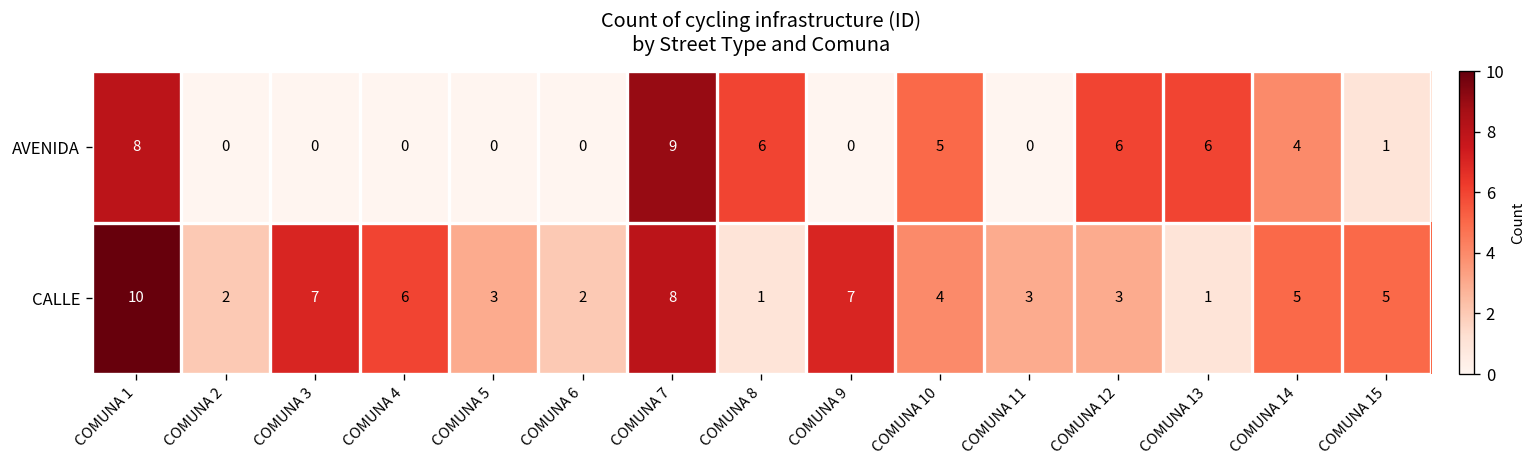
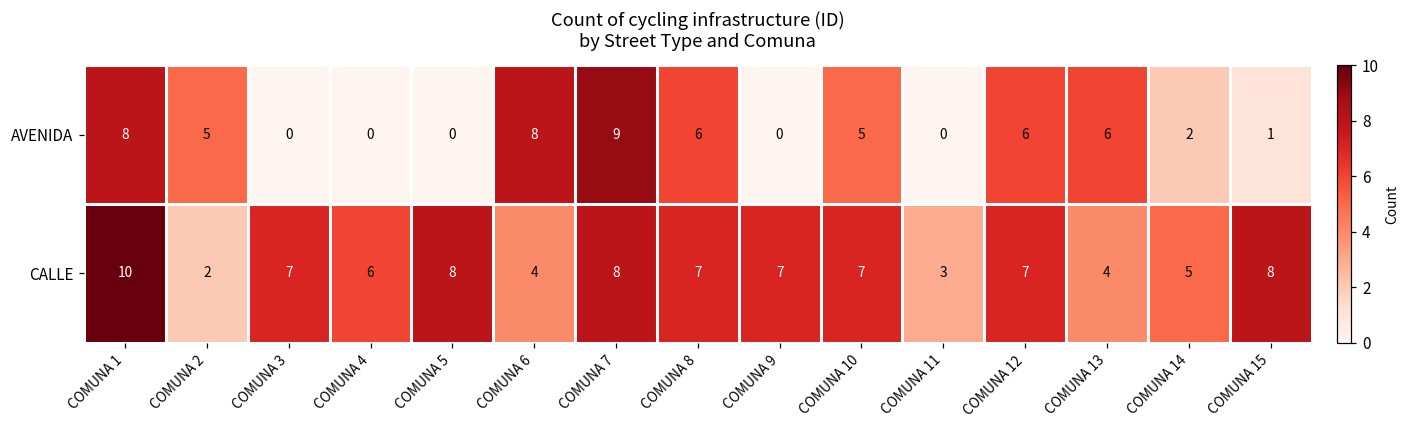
AVENIDA, COMUNA 2: 0 -> 5
AVENIDA, COMUNA 6: 0 -> 8
AVENIDA, COMUNA 14: 4 -> 2
CALLE, COMUNA 5: 3 -> 8
CALLE, COMUNA 6: 2 -> 4
CALLE, COMUNA 8: 1 -> 7
CALLE, COMUNA 10: 4 -> 7
CALLE, COMUNA 12: 3 -> 7
CALLE, COMUNA 13: 1 -> 4
CALLE, COMUNA 15: 5 -> 8
